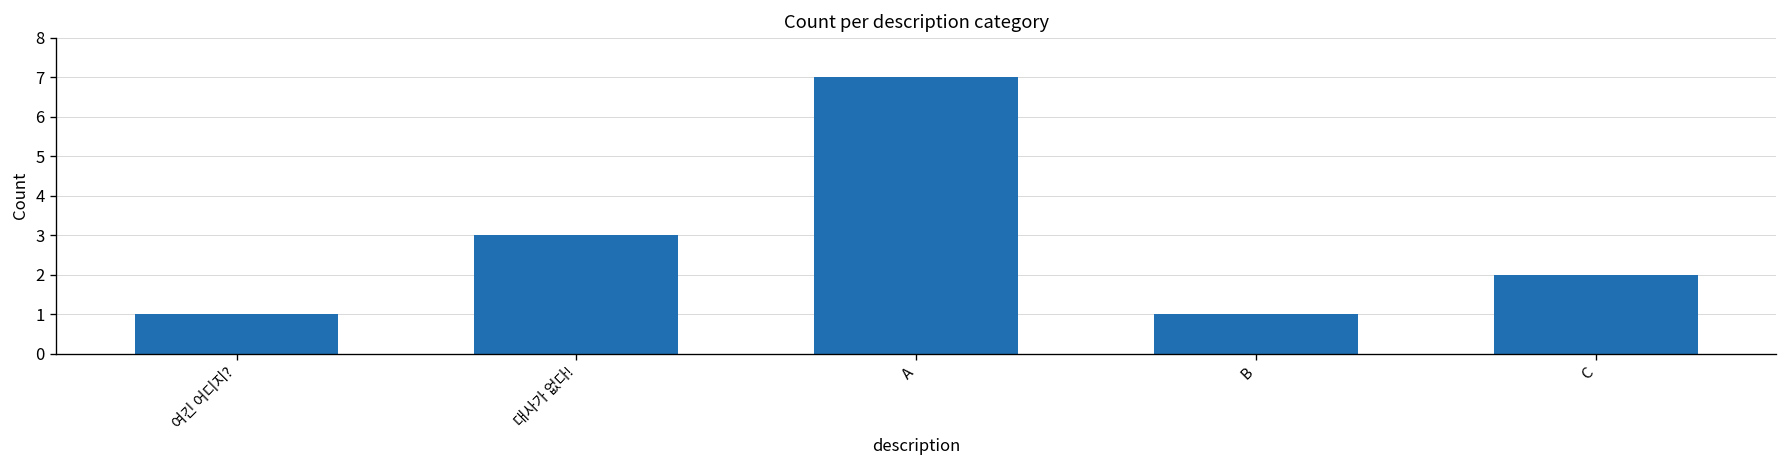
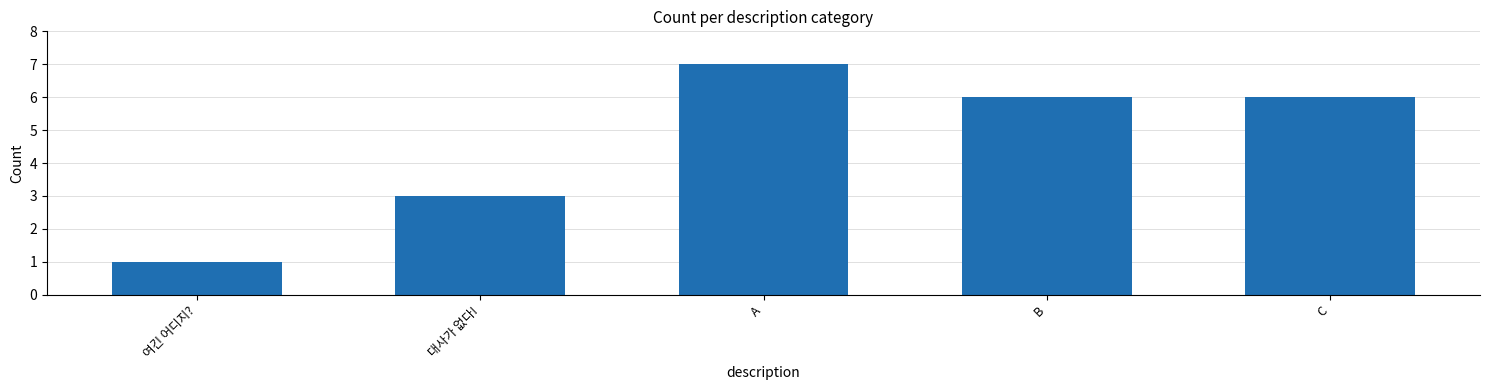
B: 1 -> 6
C: 2 -> 6
